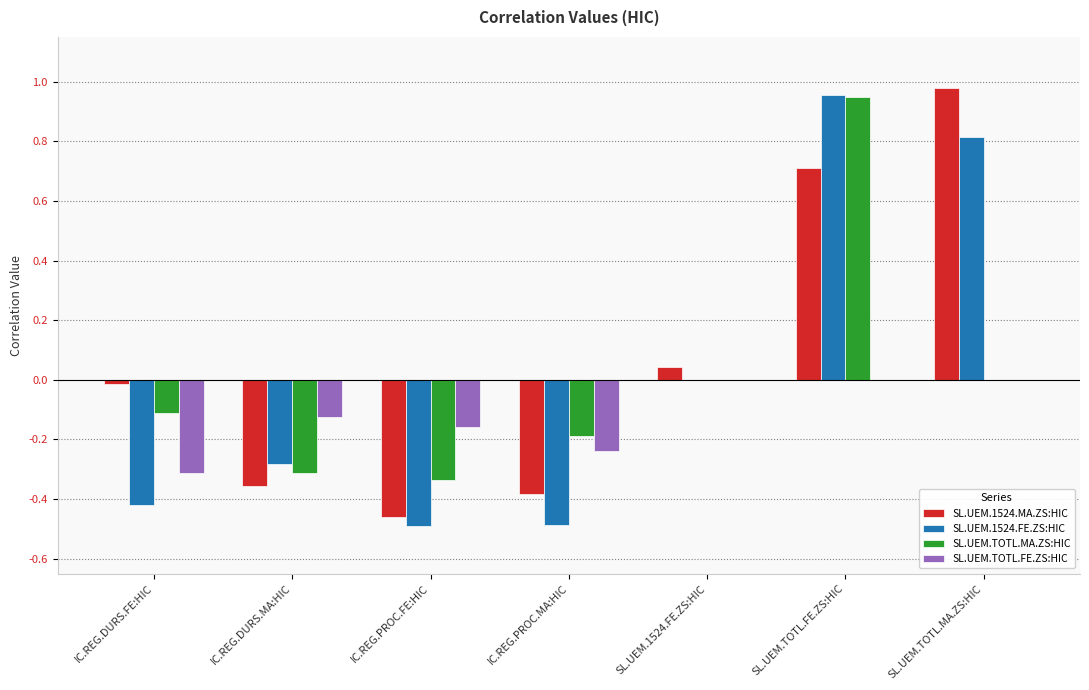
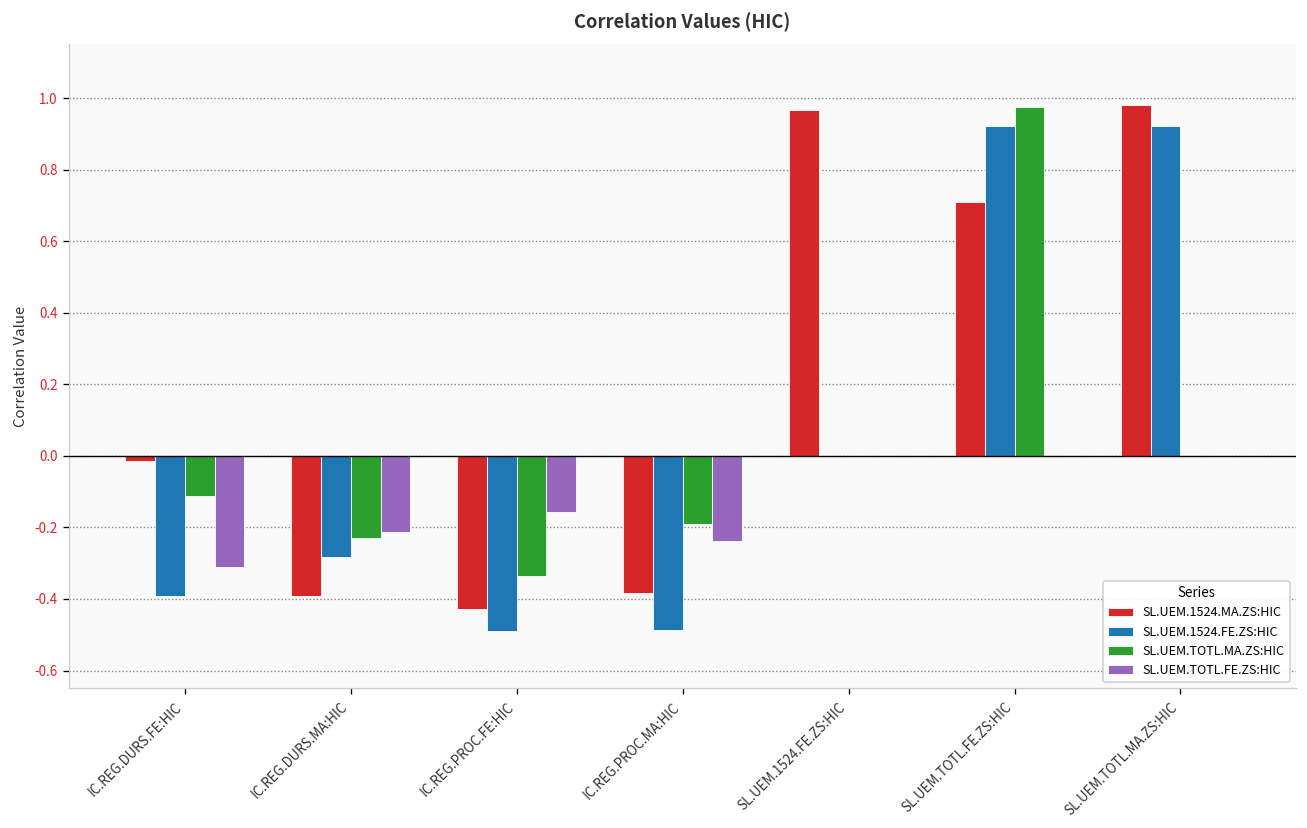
SL.UEM.1524.FE.ZS:HIC, IC.REG.DURS.FE:HIC: -0.42 -> -0.39
SL.UEM.1524.MA.ZS:HIC, IC.REG.DURS.MA:HIC: -0.36 -> -0.39
SL.UEM.TOTL.MA.ZS:HIC, IC.REG.DURS.MA:HIC: -0.31 -> -0.23
SL.UEM.TOTL.FE.ZS:HIC, IC.REG.DURS.MA:HIC: -0.13 -> -0.21
SL.UEM.1524.MA.ZS:HIC, IC.REG.PROC.FE:HIC: -0.46 -> -0.43
SL.UEM.1524.MA.ZS:HIC, SL.UEM.1524.FE.ZS:HIC: 0.04 -> 0.97
SL.UEM.1524.FE.ZS:HIC, SL.UEM.TOTL.FE.ZS:HIC: 0.96 -> 0.92
SL.UEM.TOTL.MA.ZS:HIC, SL.UEM.TOTL.FE.ZS:HIC: 0.95 -> 0.98
SL.UEM.1524.FE.ZS:HIC, SL.UEM.TOTL.MA.ZS:HIC: 0.81 -> 0.92
